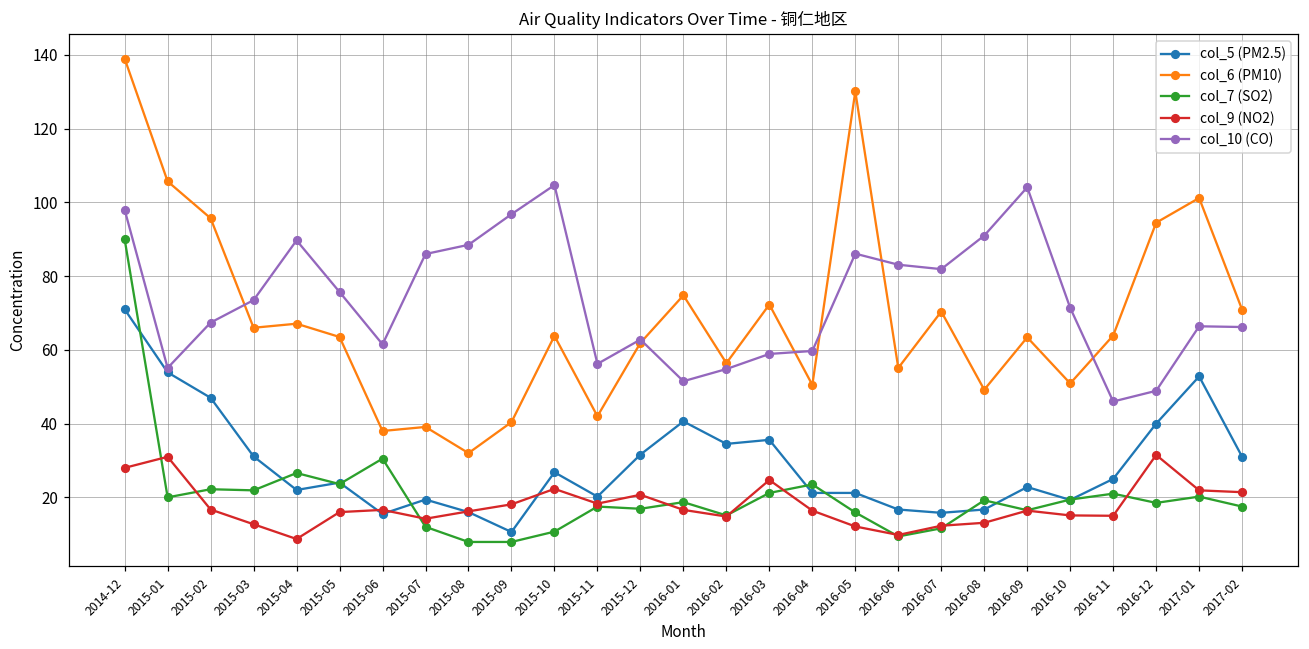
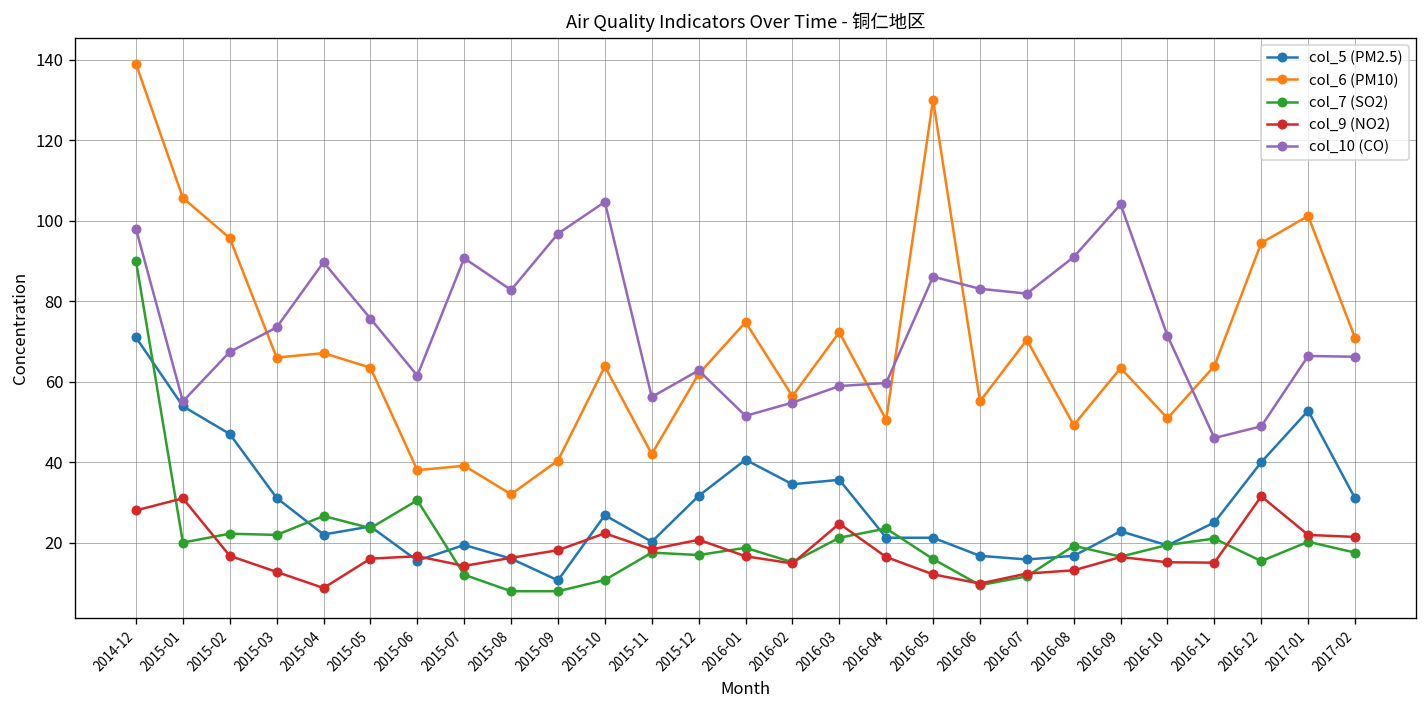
col_10 (CO), 2015-07: 86 -> 91
col_10 (CO), 2015-08: 89 -> 83
col_7 (SO2), 2016-12: 19 -> 15
